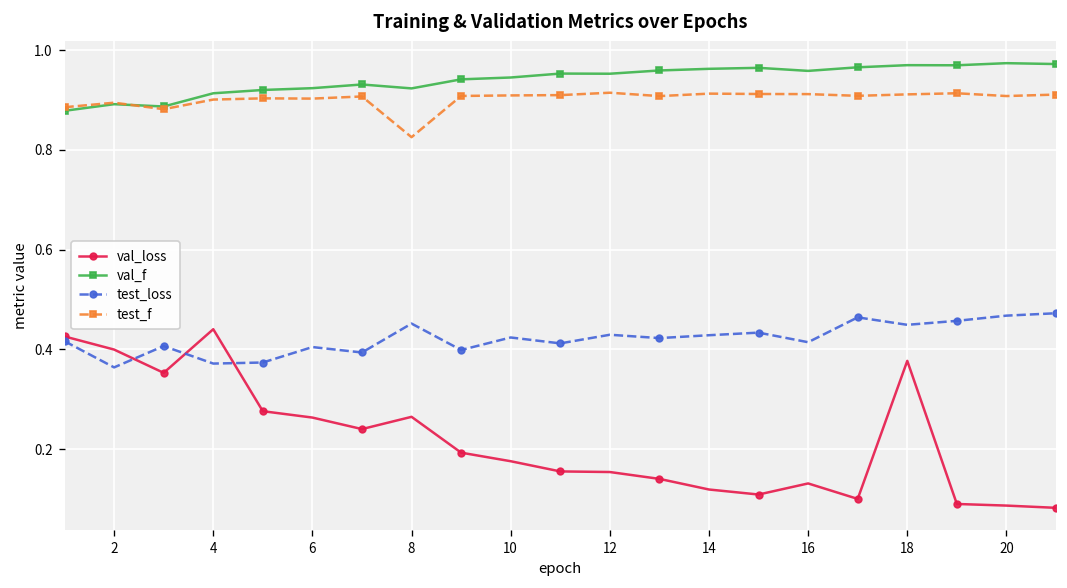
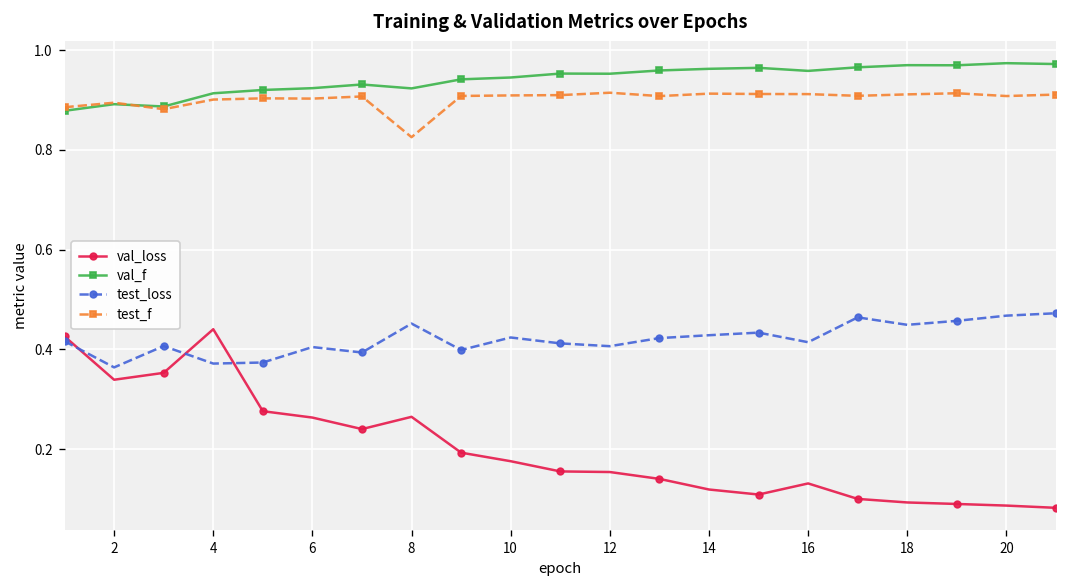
val_loss, 2: 0.40 -> 0.34
test_loss, 12: 0.43 -> 0.41
val_loss, 18: 0.38 -> 0.09
